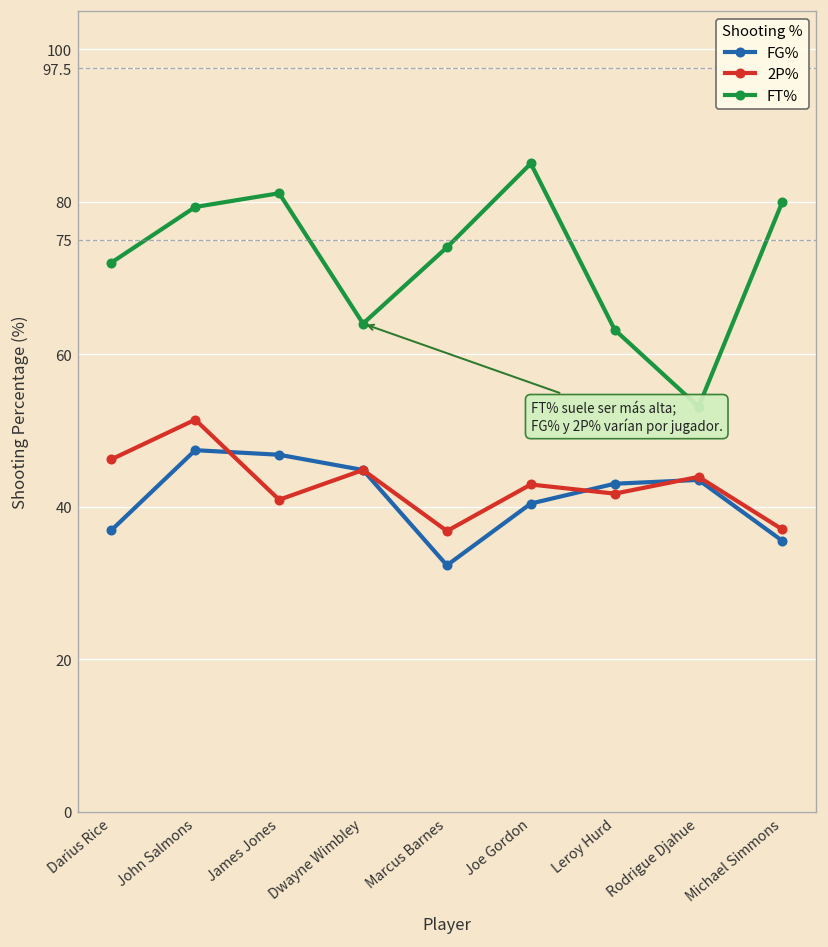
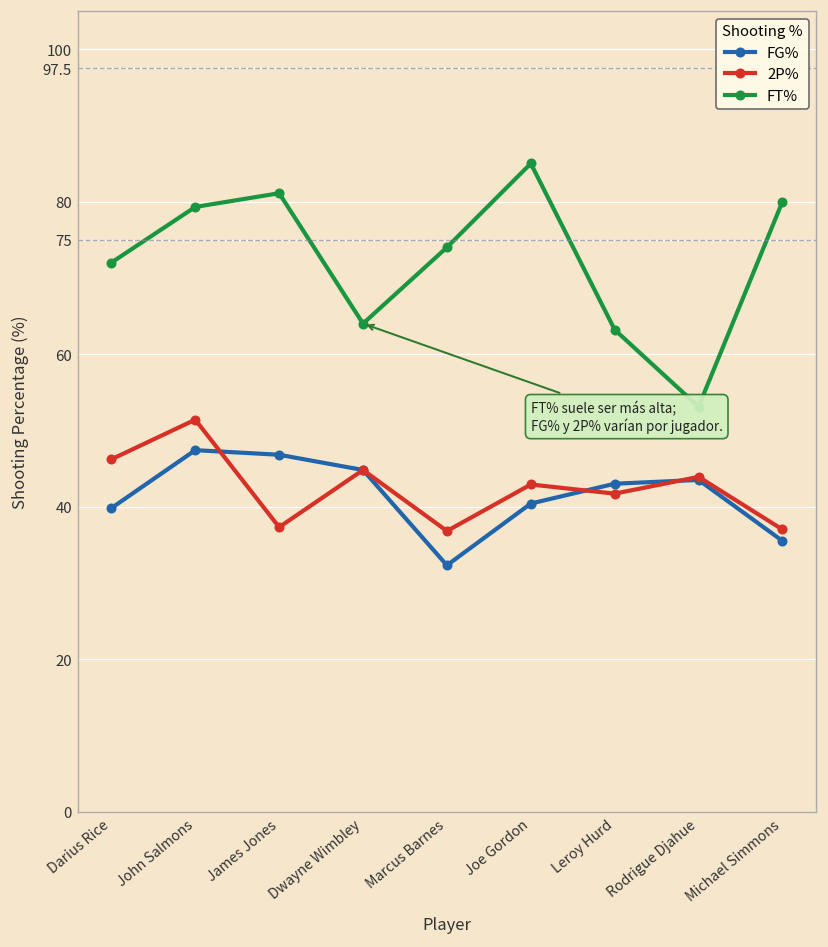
FG%, Darius Rice: 37 -> 40
2P%, James Jones: 41 -> 37
